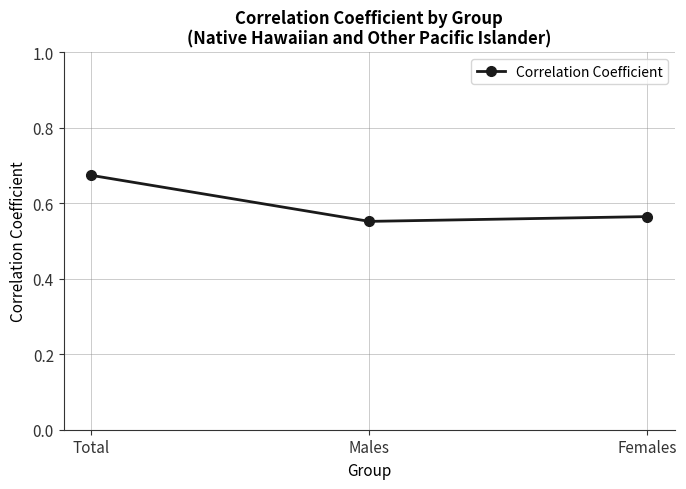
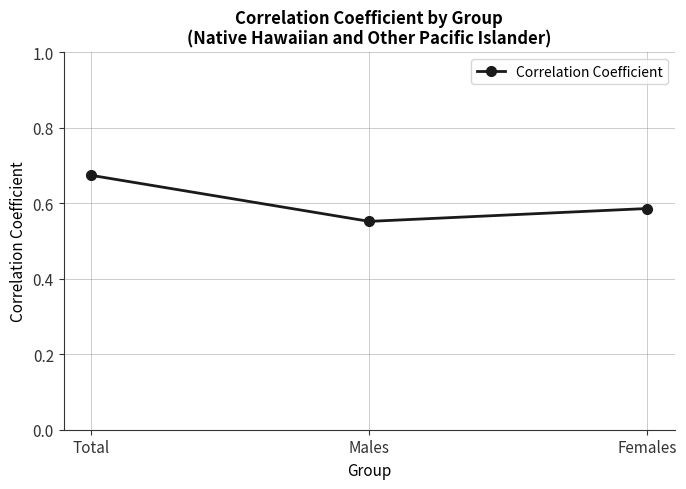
Females: 0.56 -> 0.59
